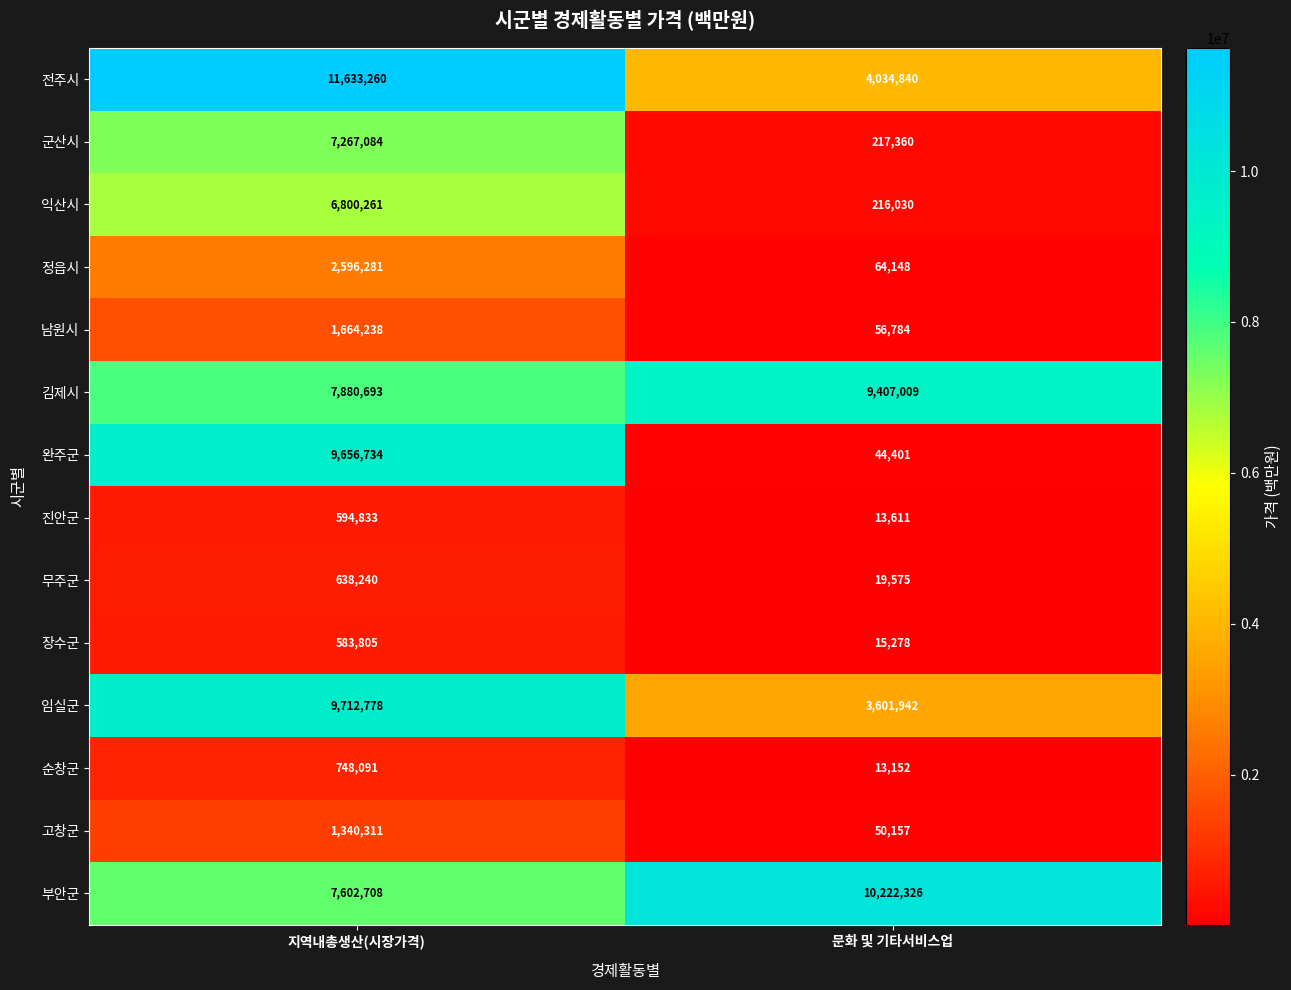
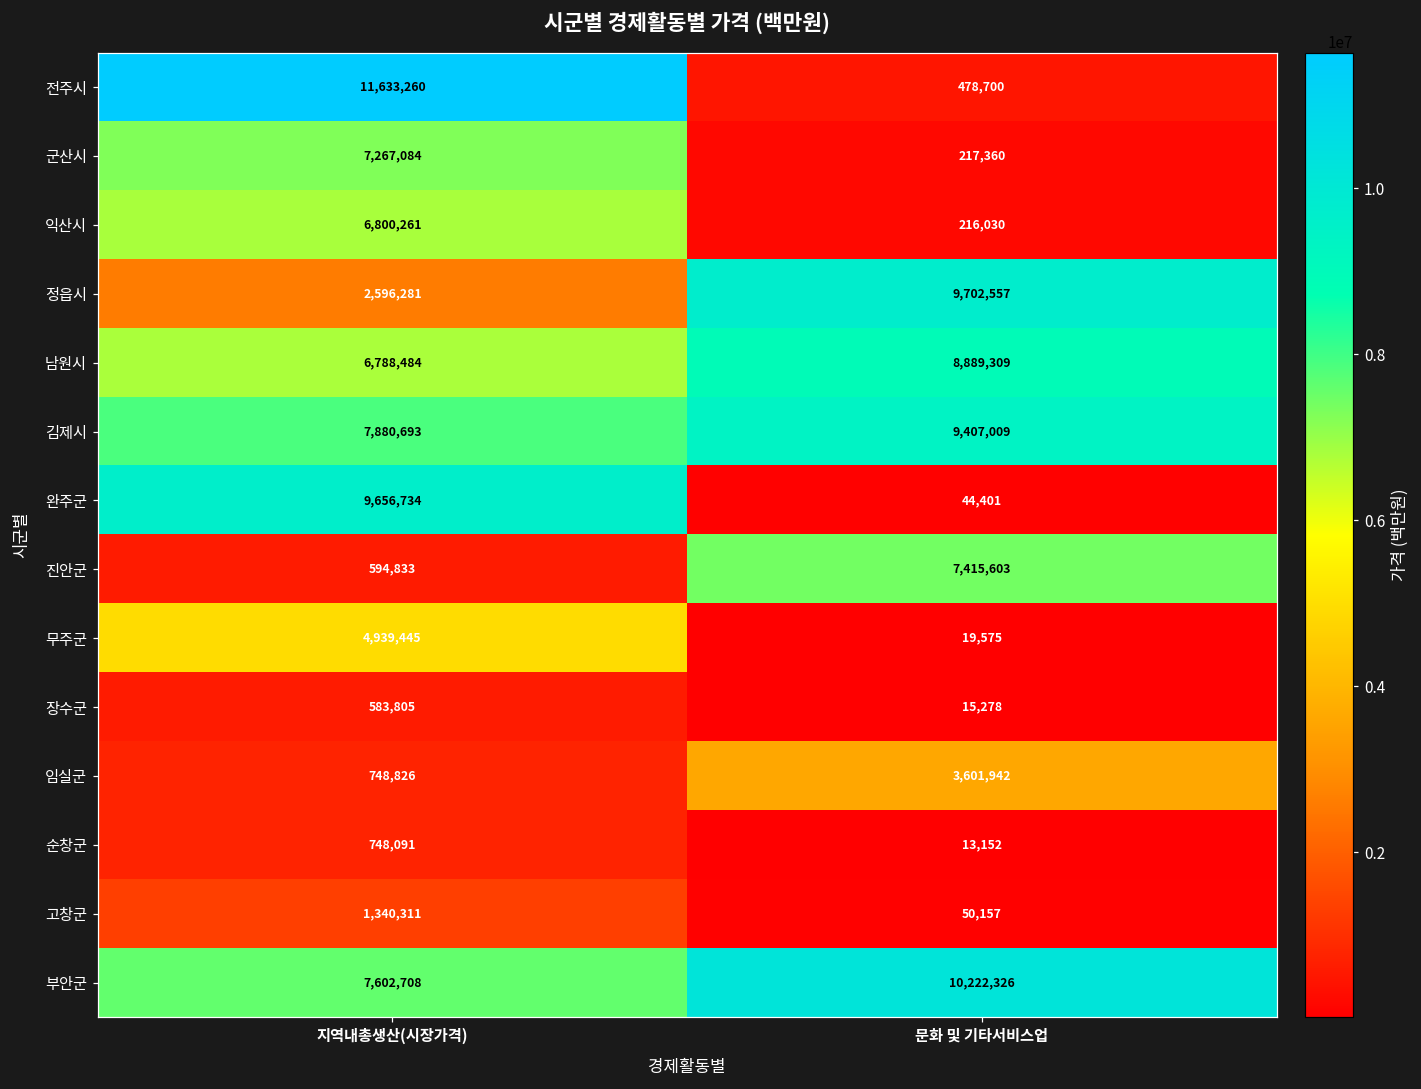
전주시, 문화 및 기타서비스업: 4,034,840 -> 478,700
정읍시, 문화 및 기타서비스업: 64,148 -> 9,702,557
남원시, 지역내총생산(시장가격): 1,664,238 -> 6,788,484
남원시, 문화 및 기타서비스업: 56,784 -> 8,889,309
진안군, 문화 및 기타서비스업: 13,611 -> 7,415,603
무주군, 지역내총생산(시장가격): 638,240 -> 4,939,445
임실군, 지역내총생산(시장가격): 9,712,778 -> 748,826
